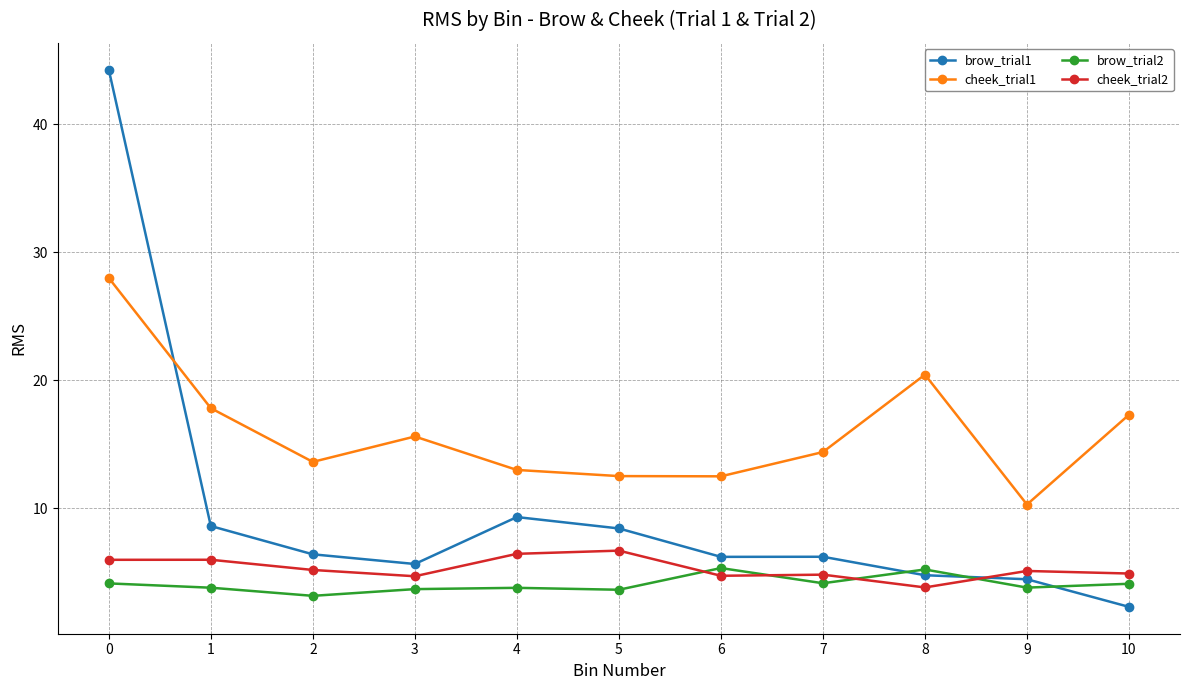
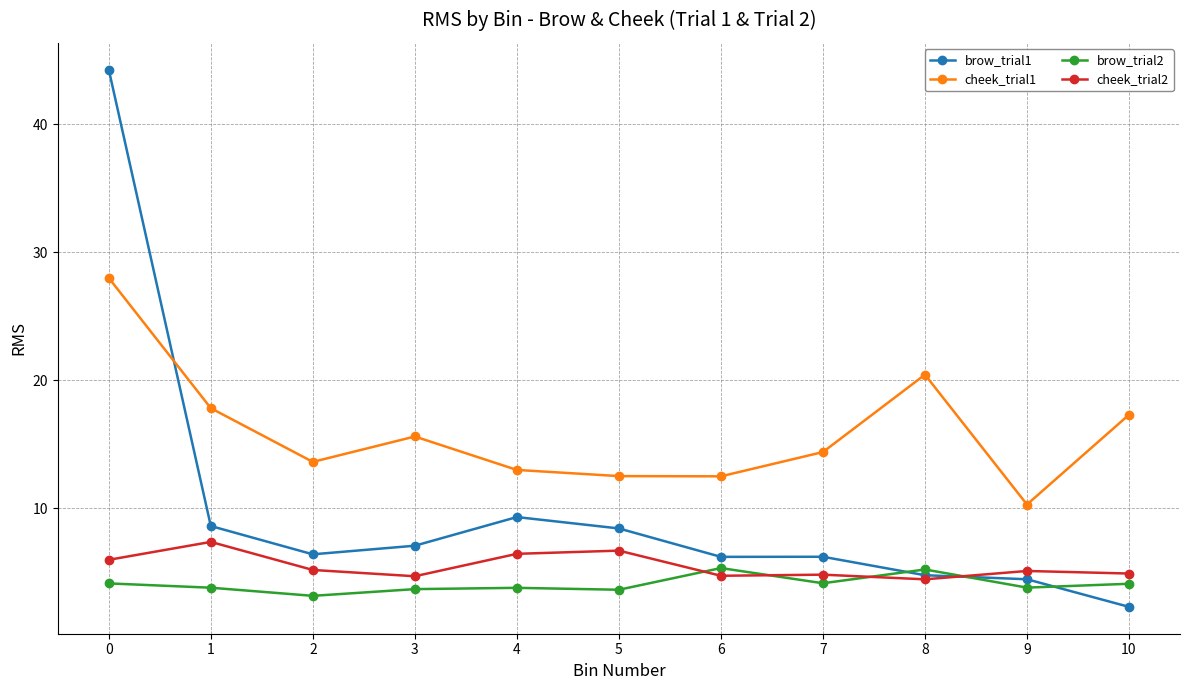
cheek_trial2, 1: 6.0 -> 7.4
brow_trial1, 3: 5.6 -> 7.1
cheek_trial2, 8: 3.8 -> 4.4
